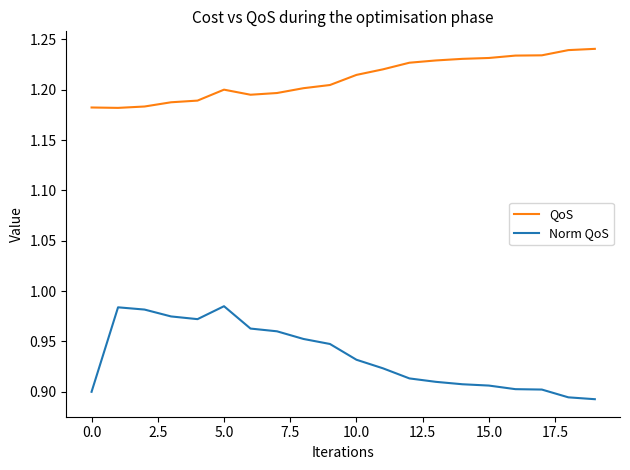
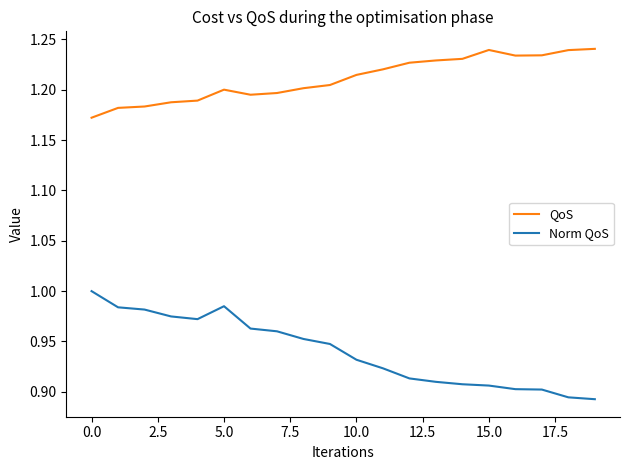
QoS, 0.0: 1.182 -> 1.172
Norm QoS, 0.0: 0.9 -> 1.0
QoS, 15.0: 1.232 -> 1.240
